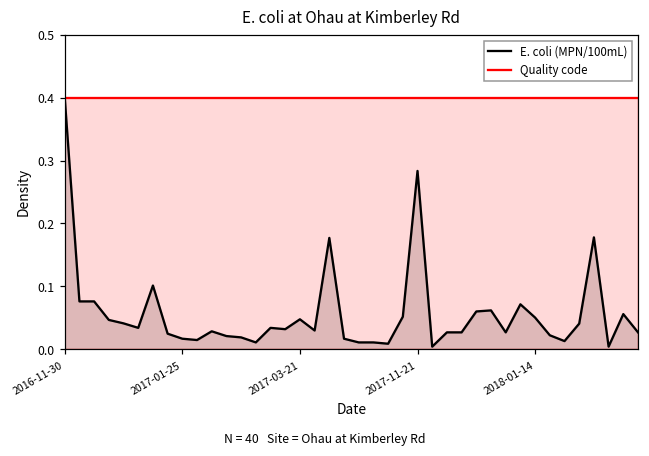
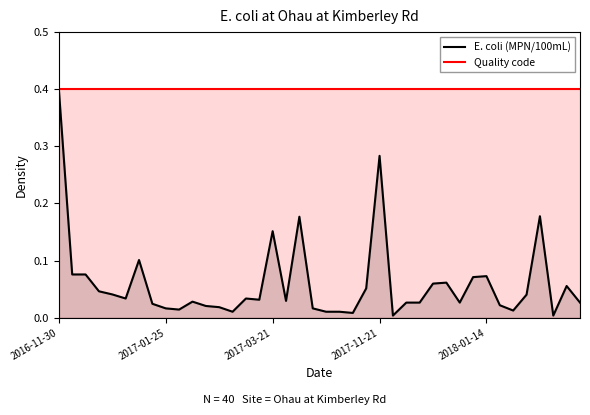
E. coli (MPN/100mL), 2017-03-21: 0.05 -> 0.15
E. coli (MPN/100mL), 2018-01-14: 0.05 -> 0.07
